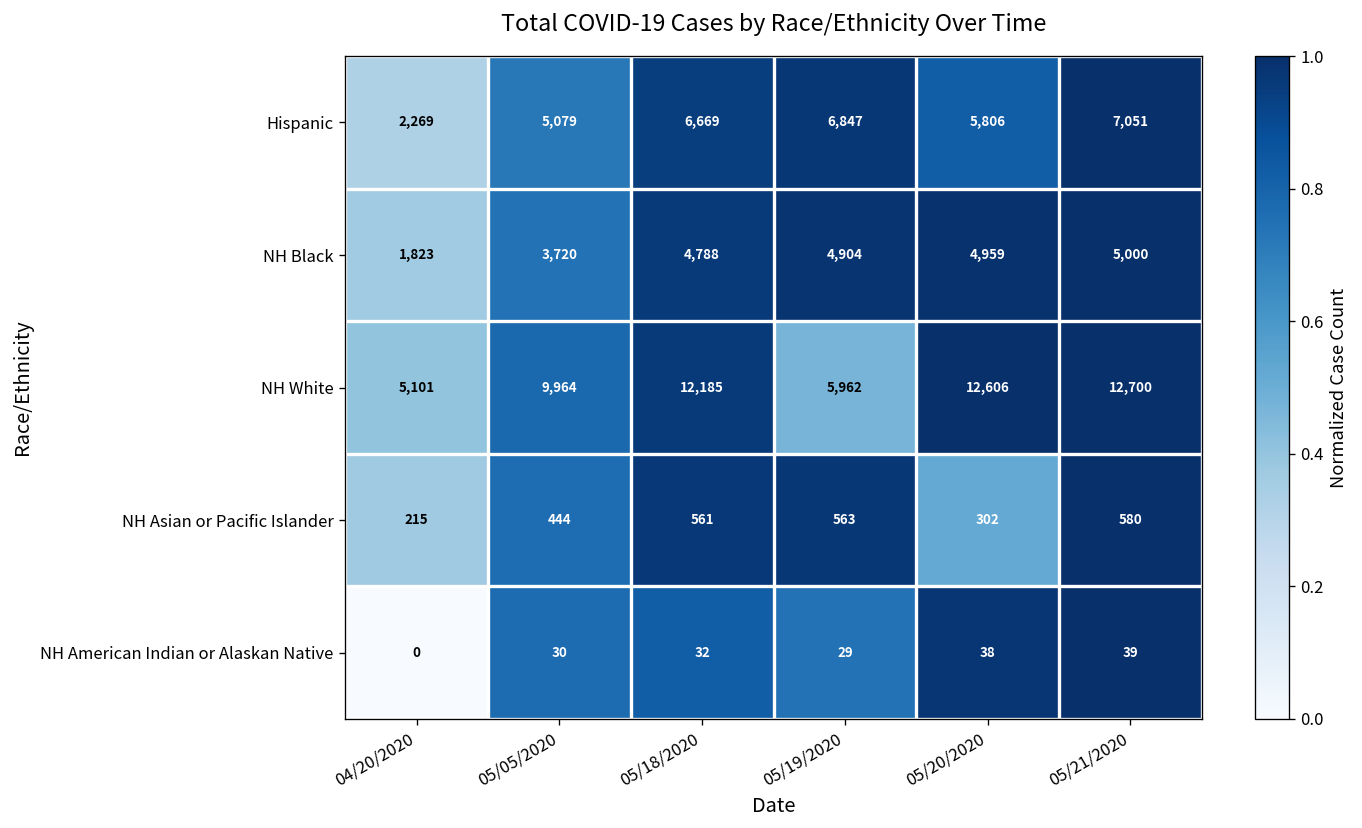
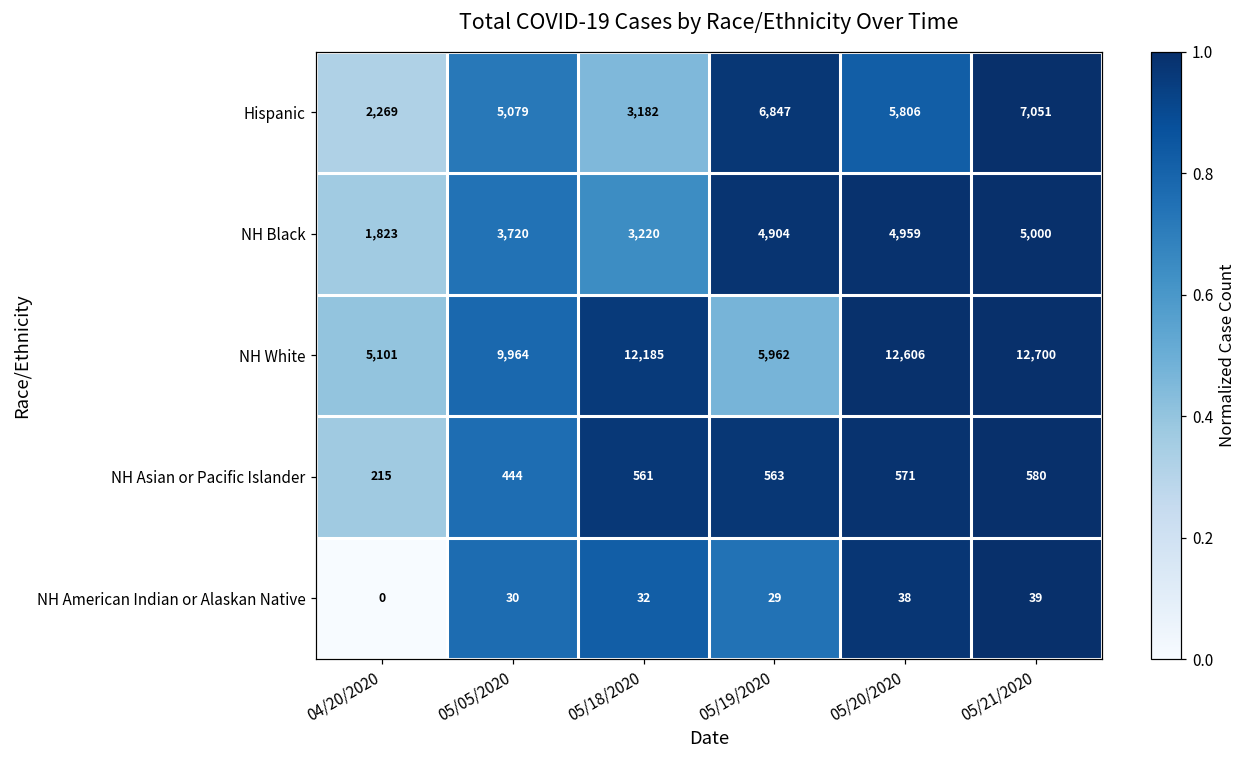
Hispanic, 05/18/2020: 6,669 -> 3,182
NH Black, 05/18/2020: 4,788 -> 3,220
NH Asian or Pacific Islander, 05/20/2020: 302 -> 571
